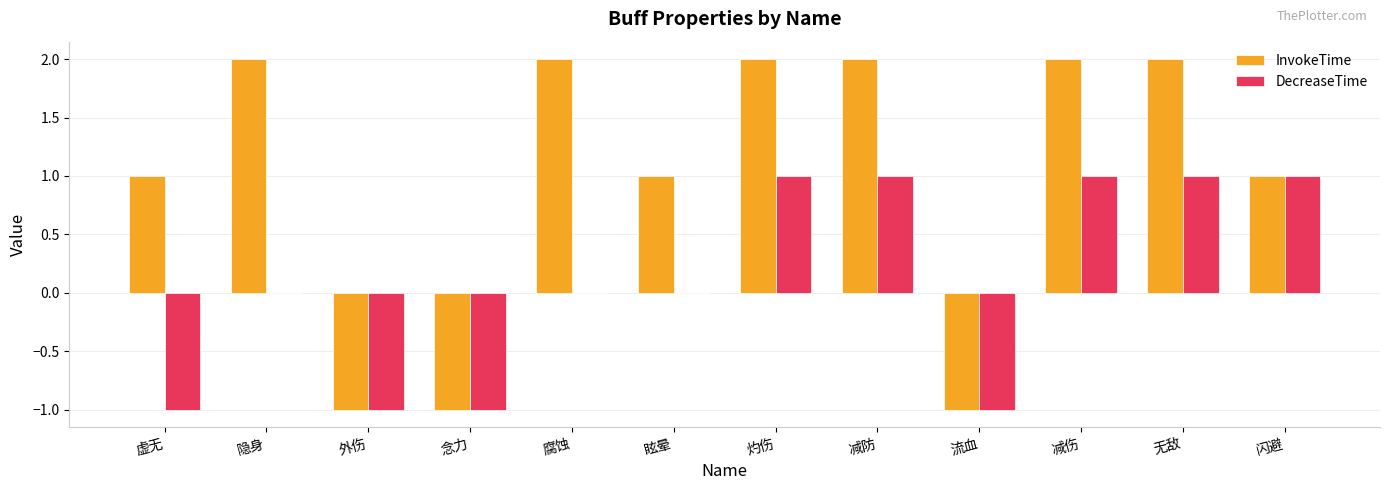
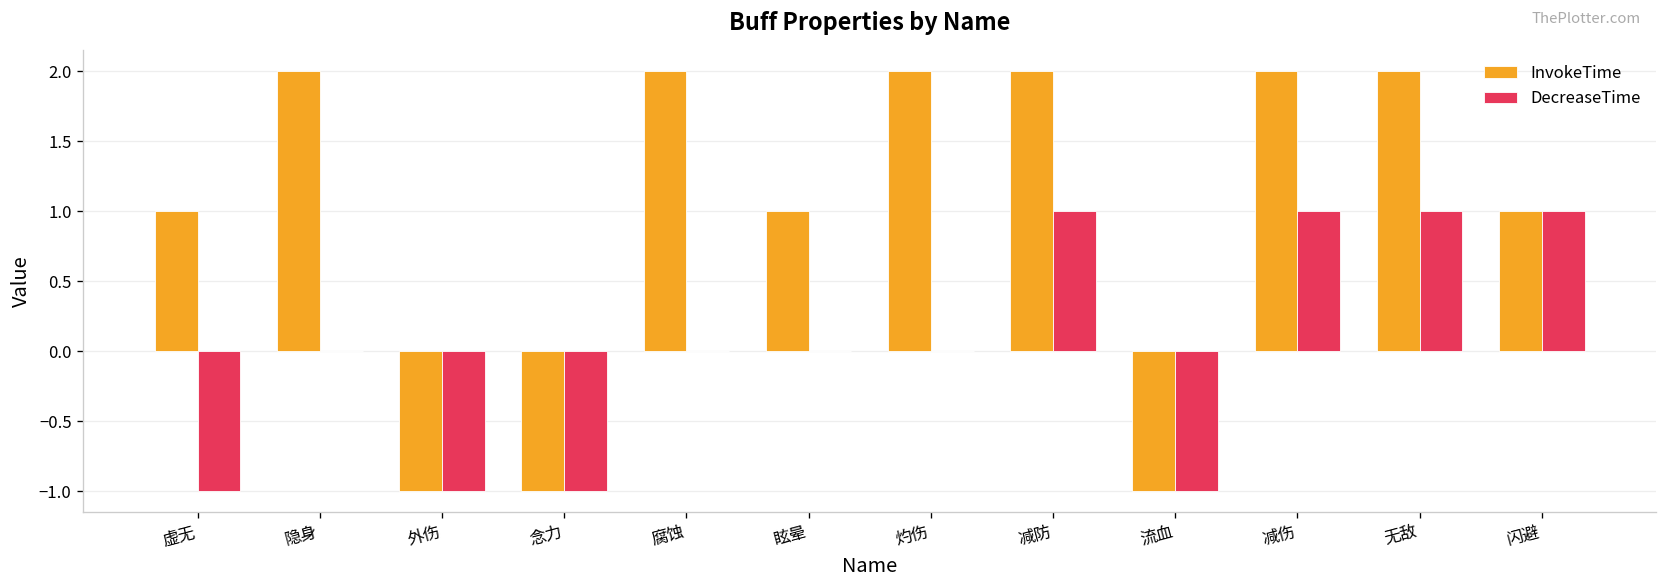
DecreaseTime, 灼伤: 1 -> 0
